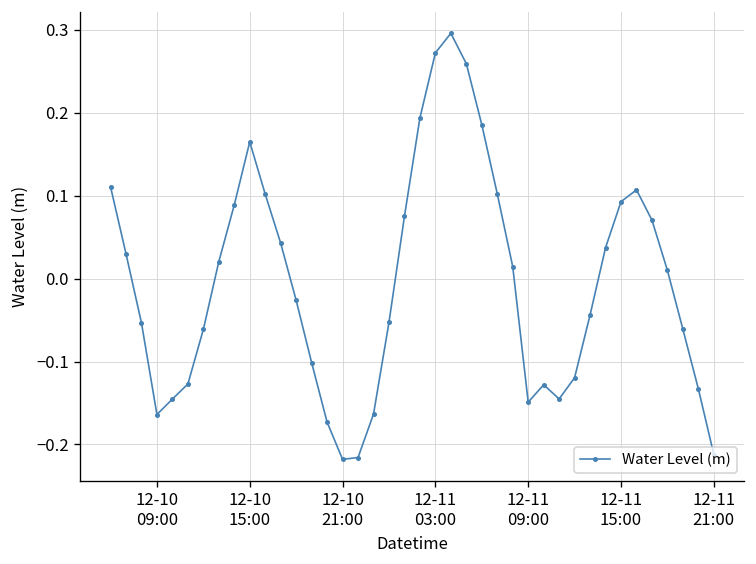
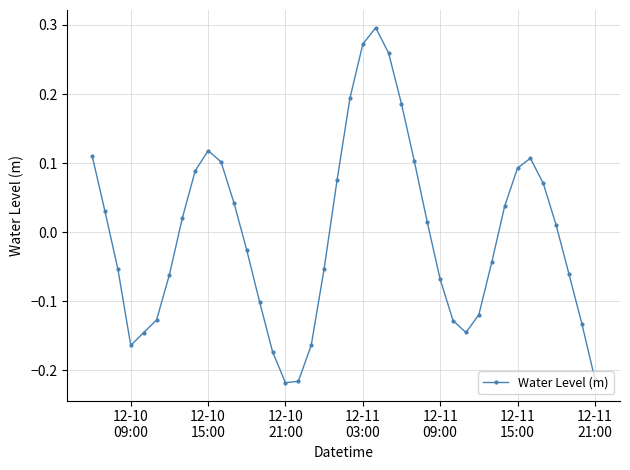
12-10 15:00: 0.16 -> 0.12
12-11 09:00: -0.15 -> -0.07
